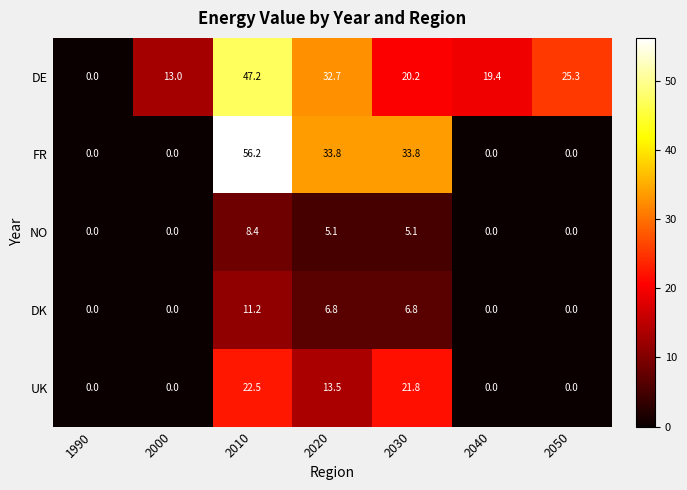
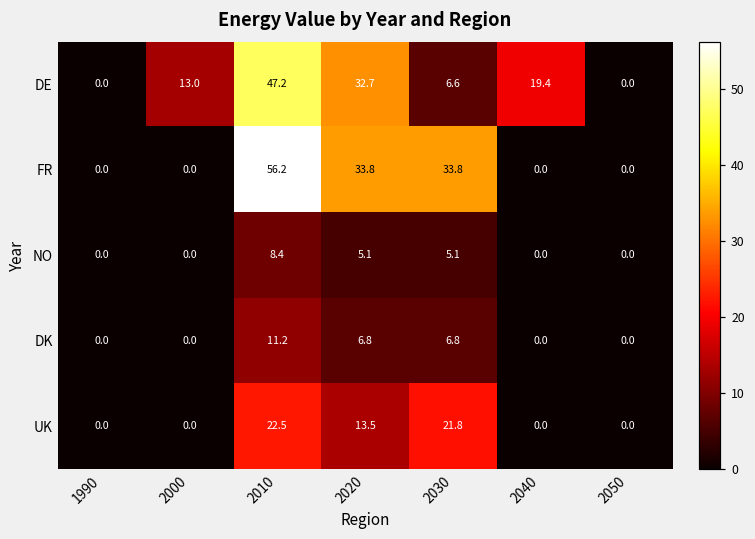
DE, 2030: 20.2 -> 6.6
DE, 2050: 25.3 -> 0.0
